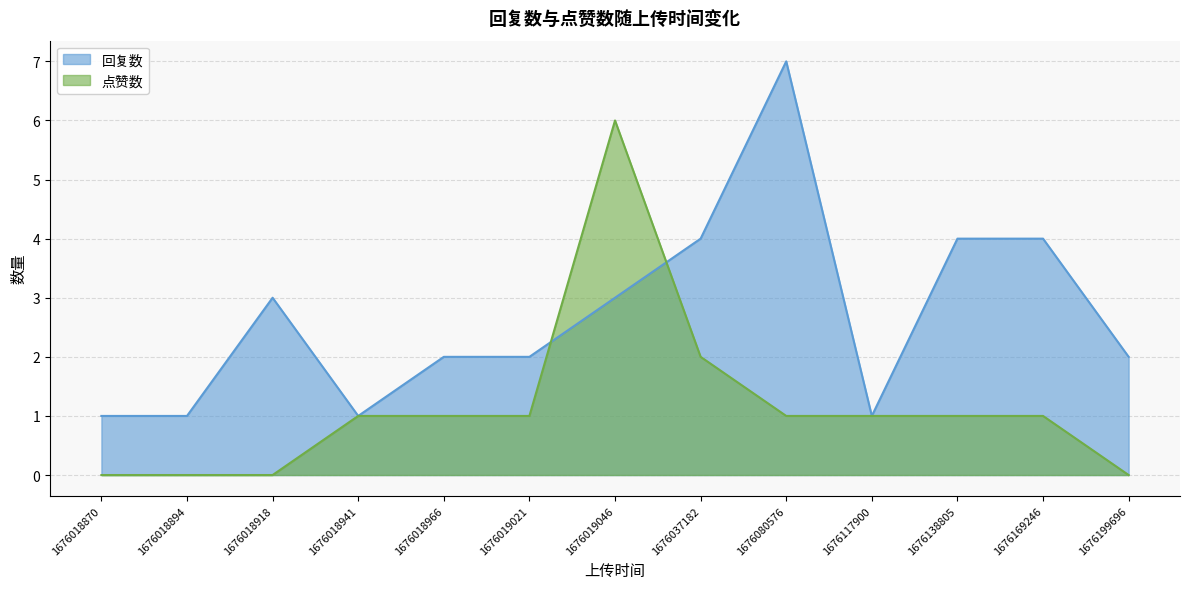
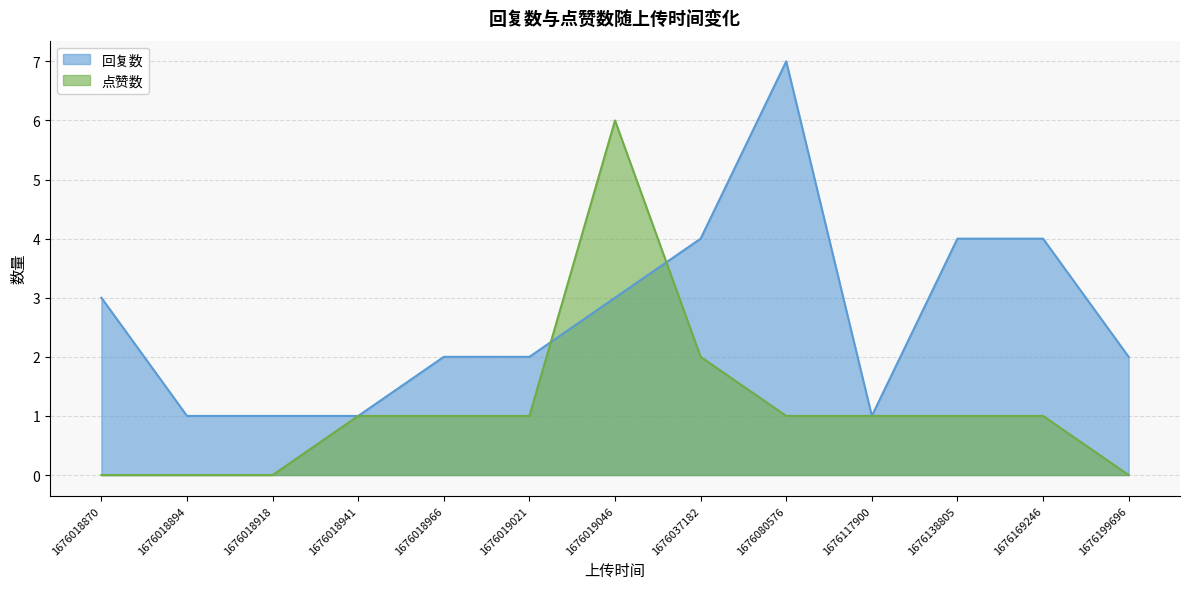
回复数, 1676018870: 1 -> 3
回复数, 1676018918: 3 -> 1
